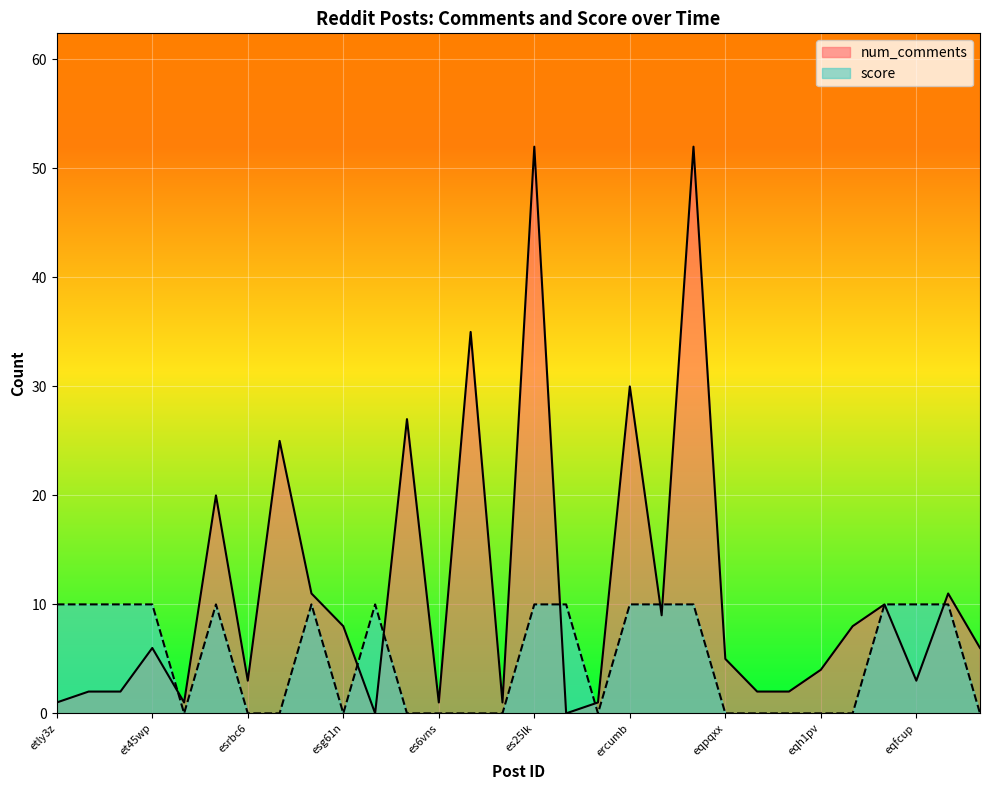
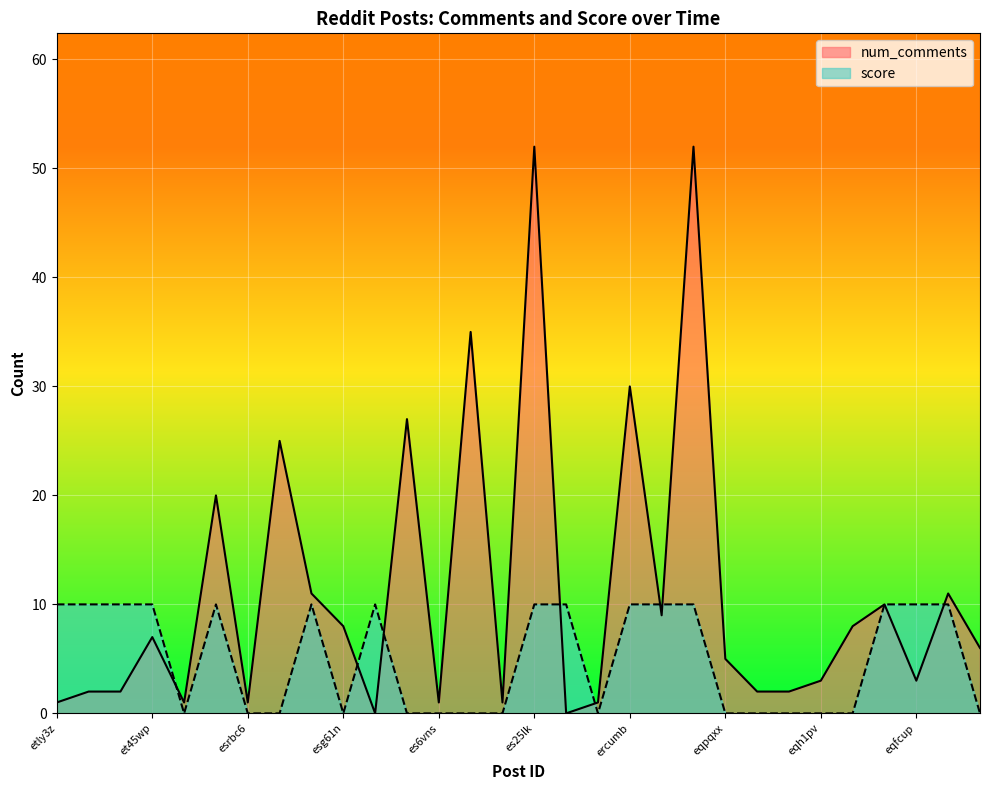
num_comments, et45wp: 6 -> 7
num_comments, esrbc6: 3 -> 1
num_comments, eqh1pv: 4 -> 3
